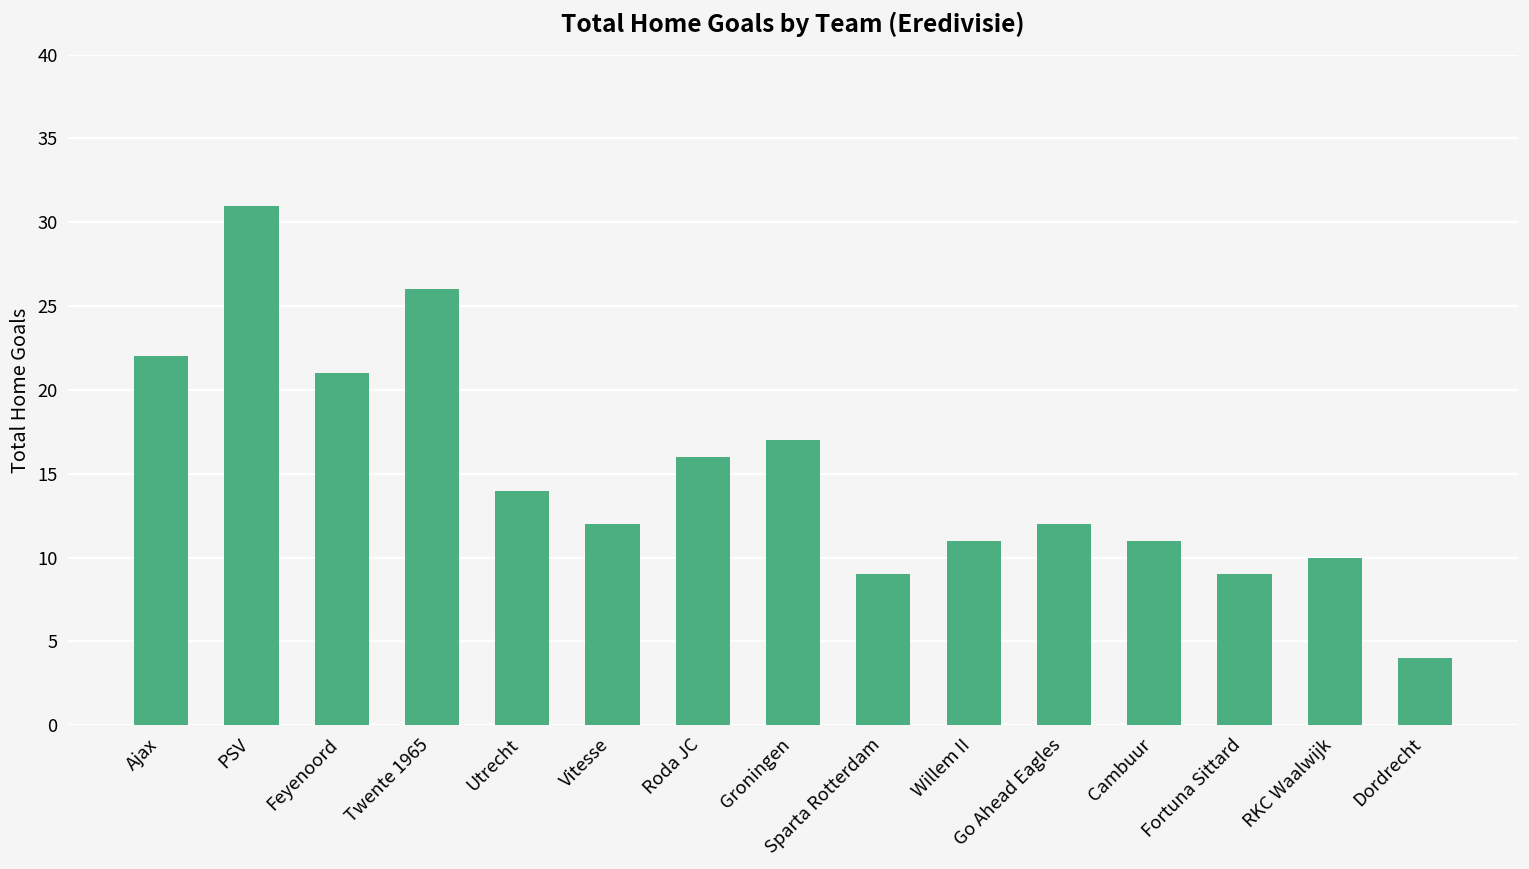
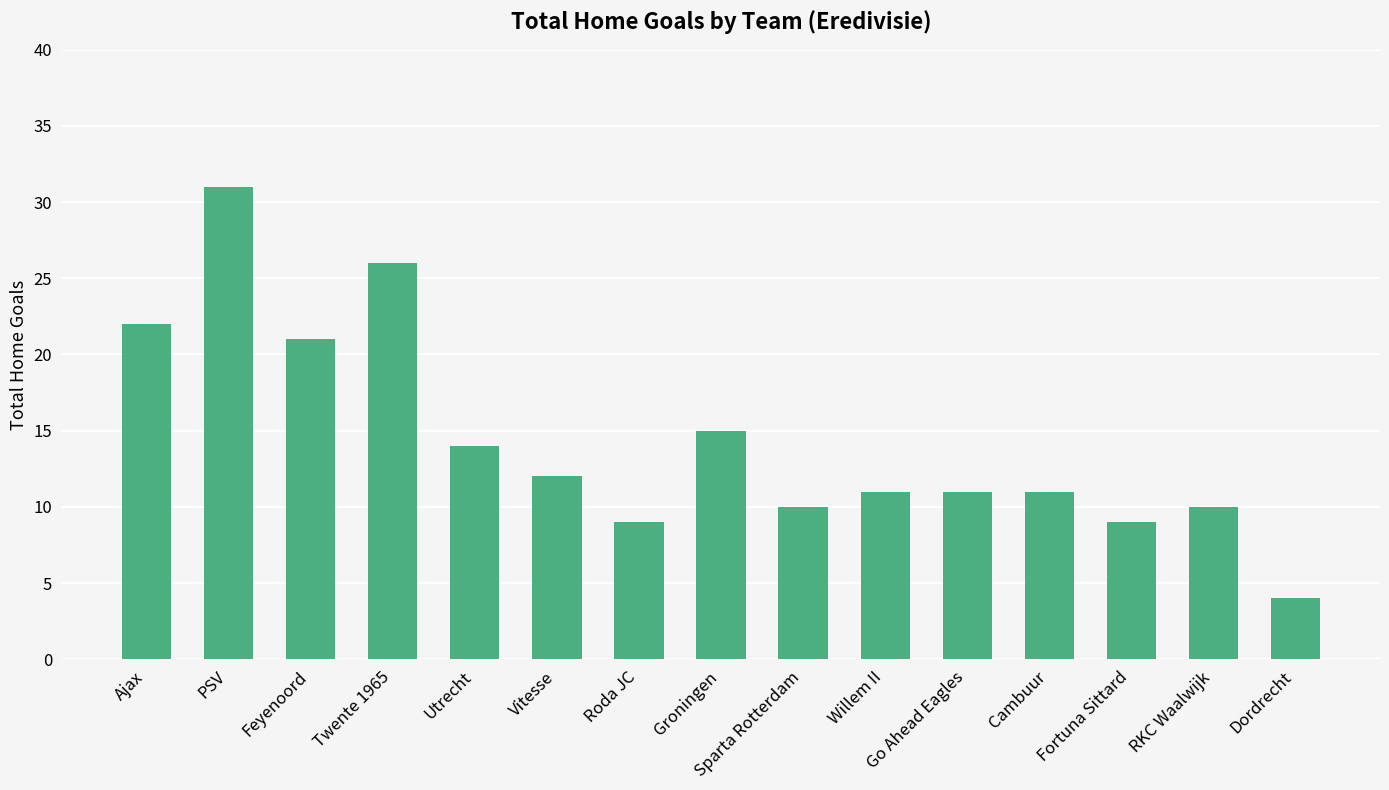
Roda JC: 16 -> 9
Groningen: 17 -> 15
Sparta Rotterdam: 9 -> 10
Go Ahead Eagles: 12 -> 11
